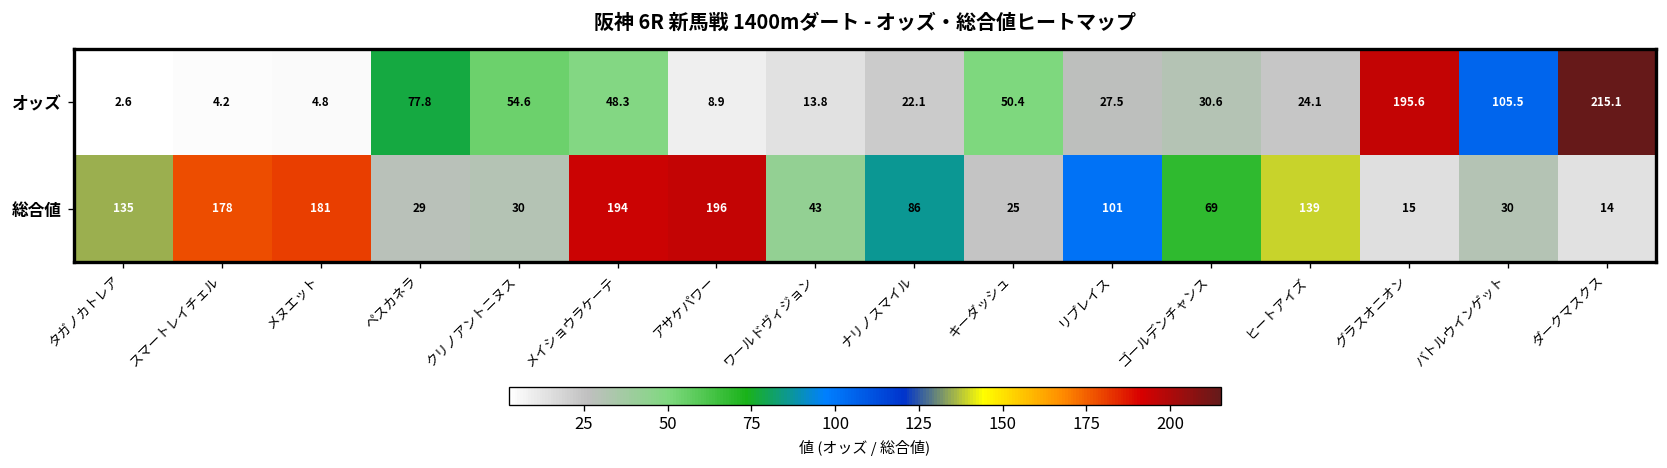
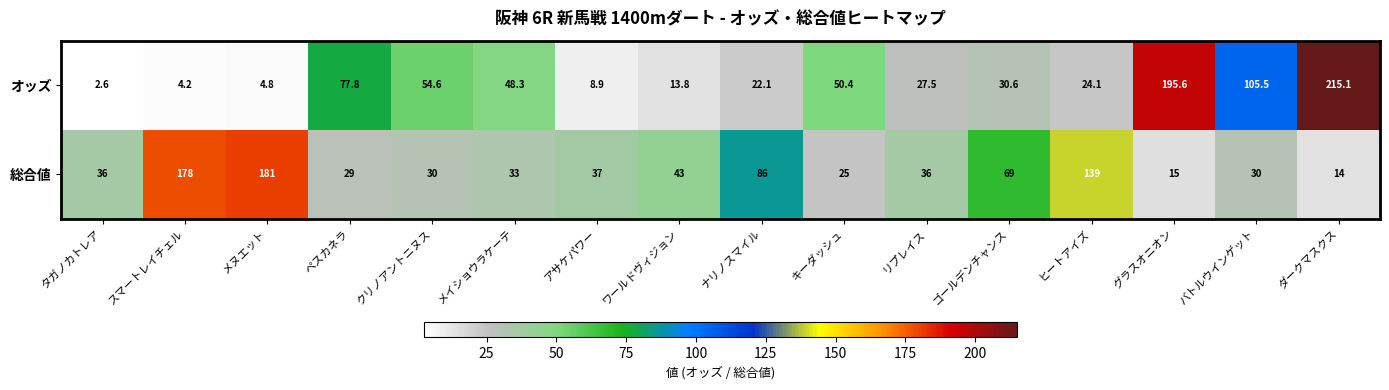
総合値, タガノカトレア: 135 -> 36
総合値, メイショウラケーテ: 194 -> 33
総合値, アサケパワー: 196 -> 37
総合値, リプレイス: 101 -> 36
